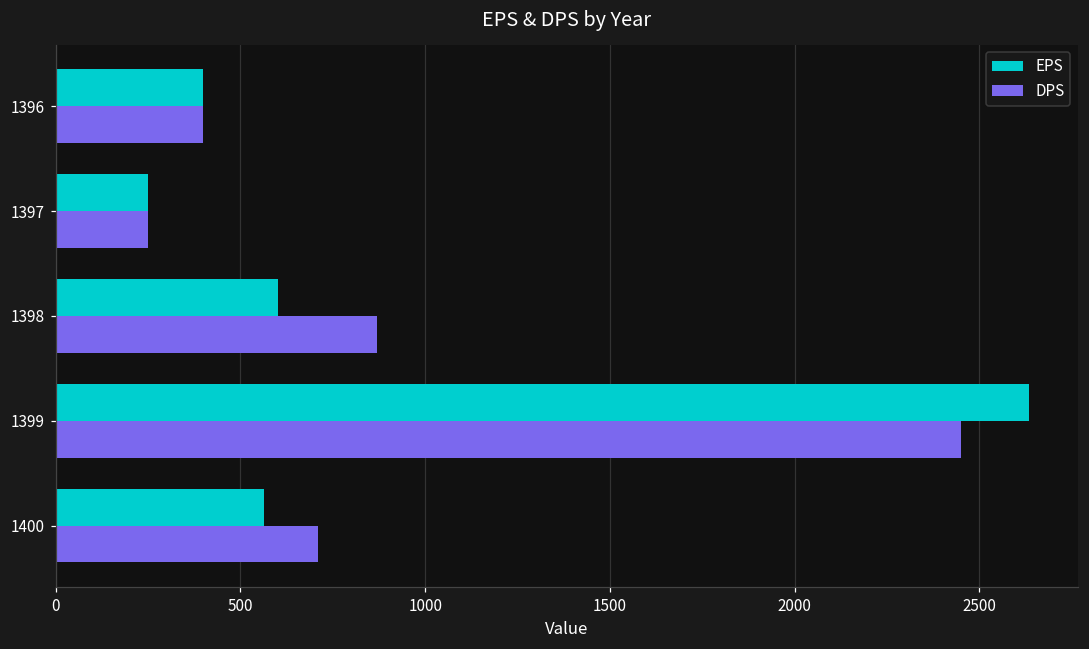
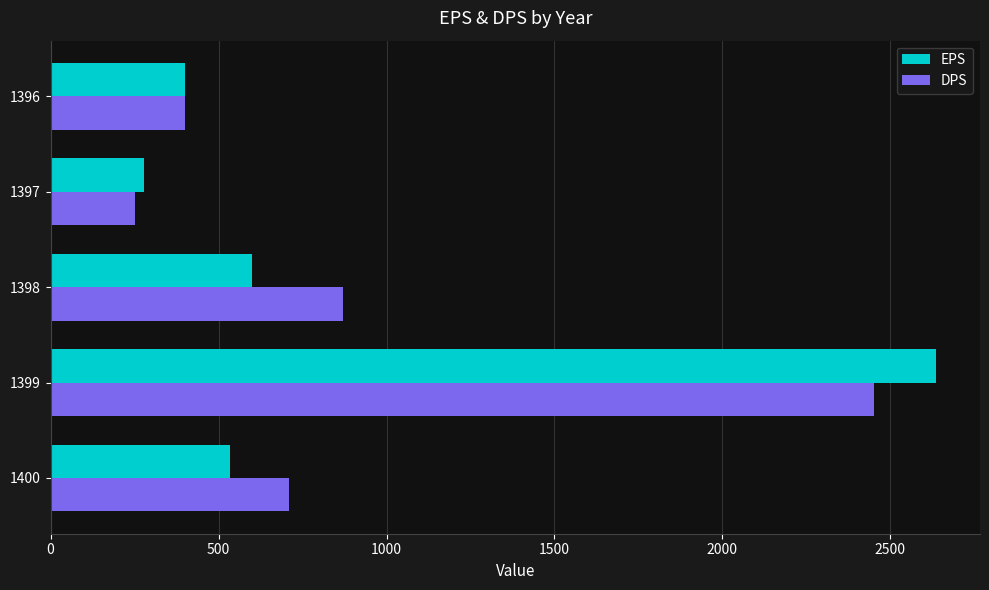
EPS, 1397: 250 -> 280
EPS, 1400: 560 -> 540
